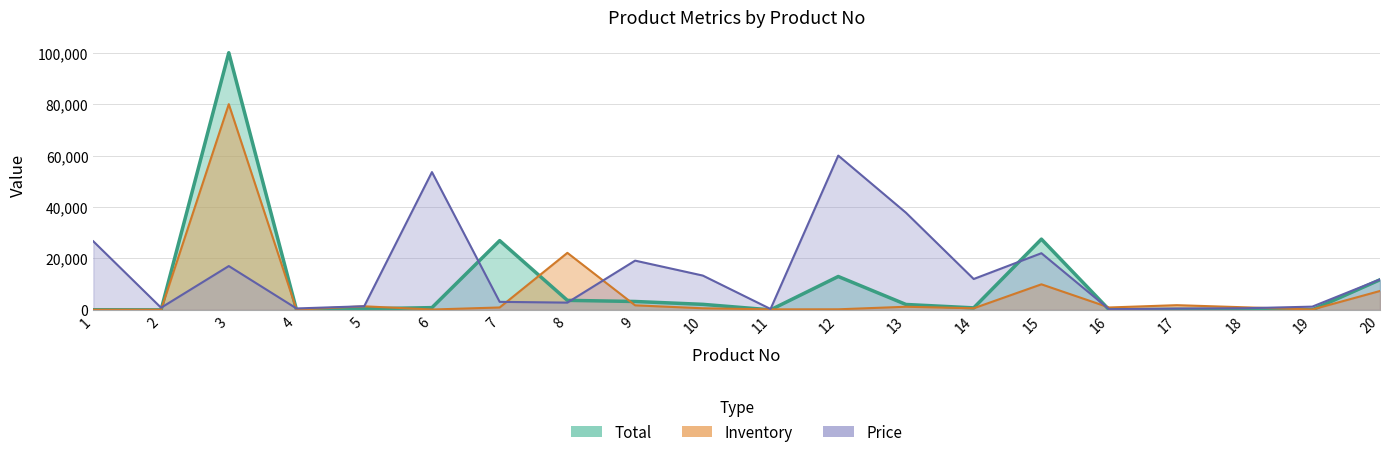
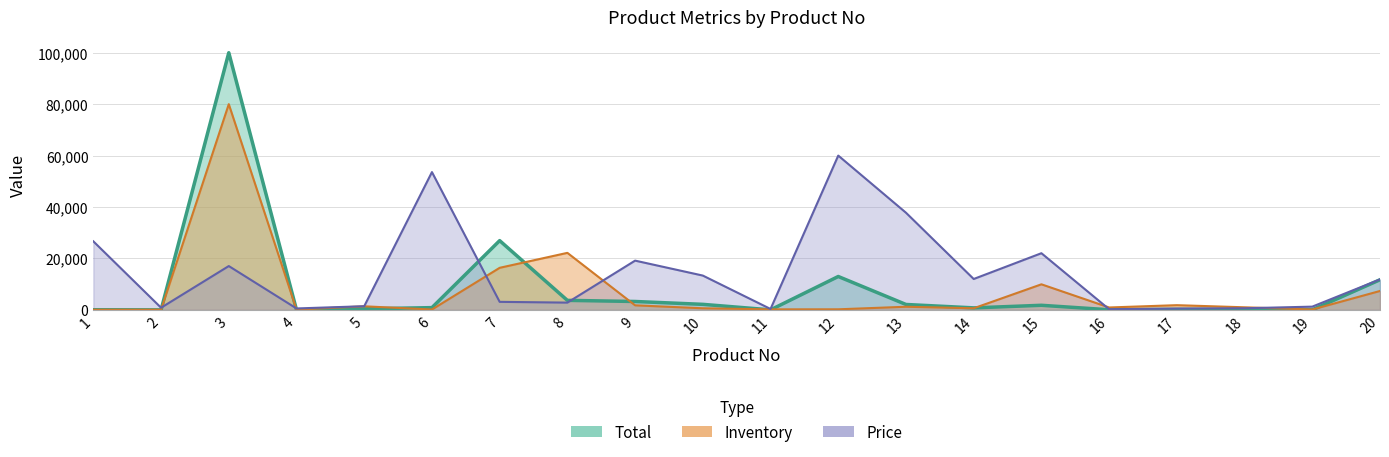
Inventory, 7: 1,000 -> 16,000
Total, 15: 28,000 -> 2,000
